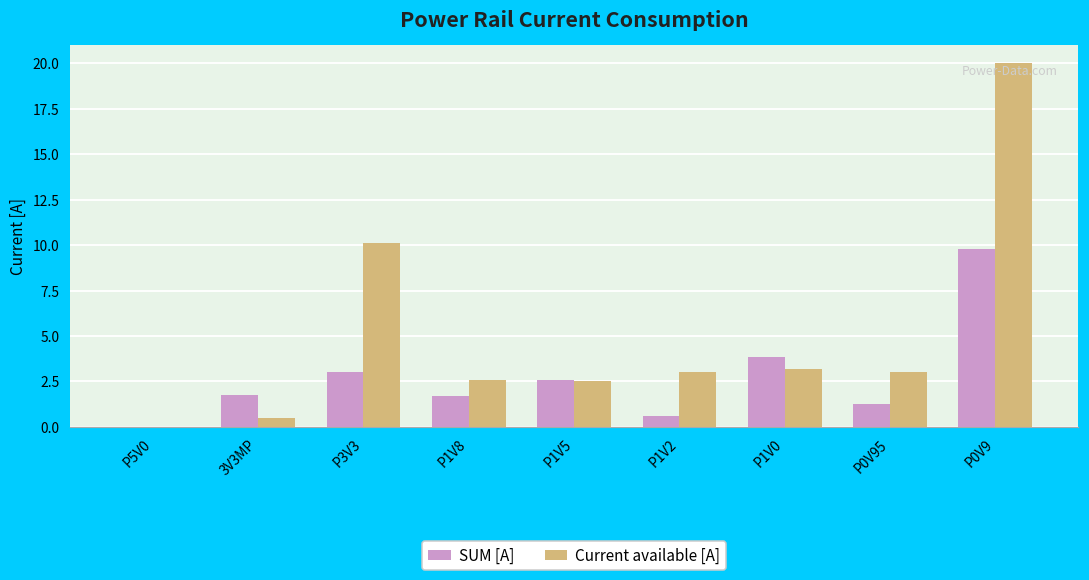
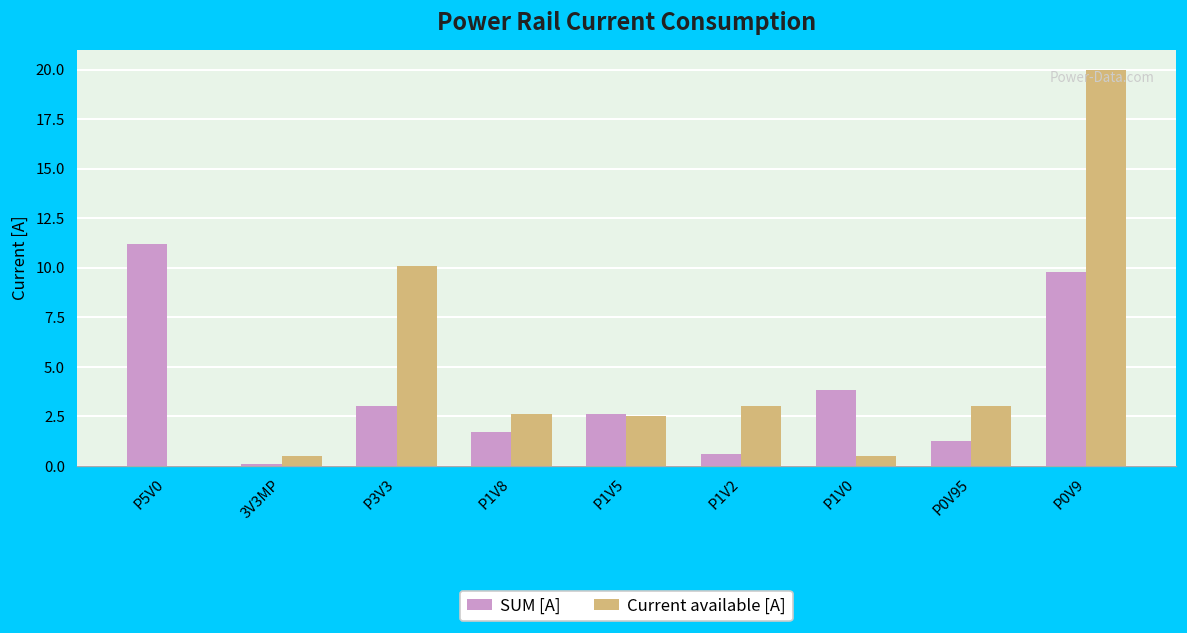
SUM [A], P5V0: 0.0 -> 11.2
SUM [A], 3V3MP: 1.7 -> 0.1
Current available [A], P1V0: 3.2 -> 0.5
